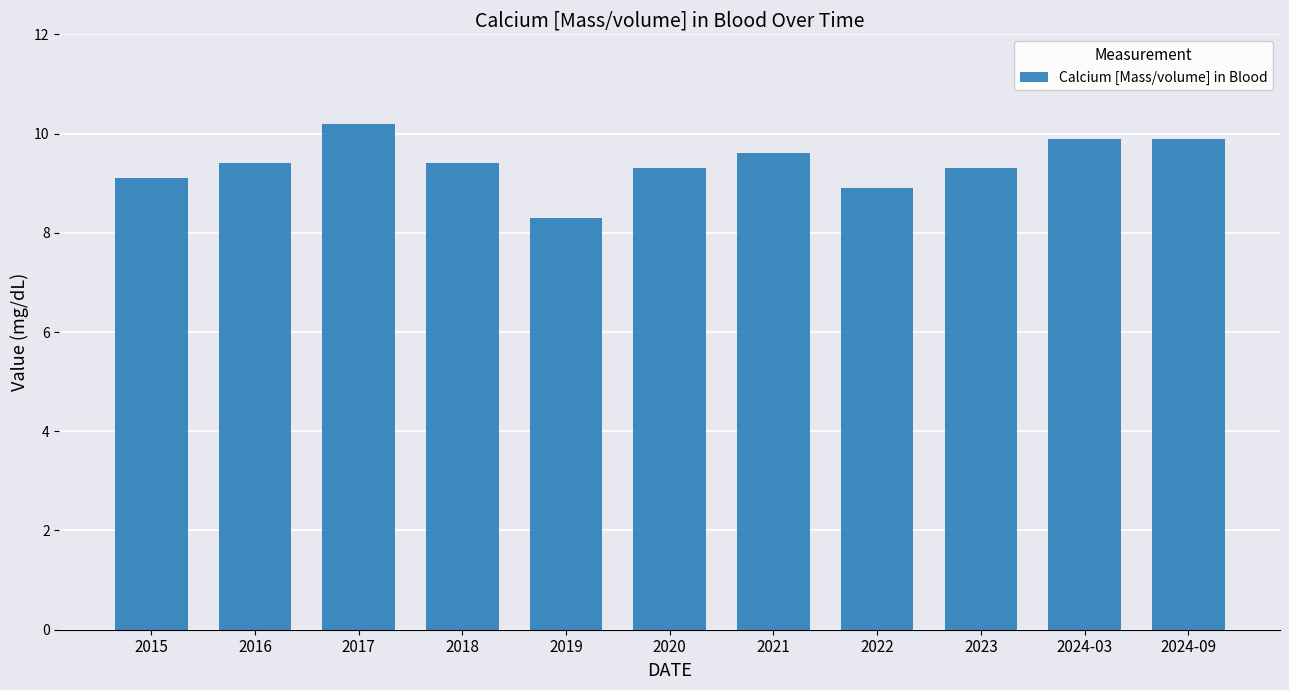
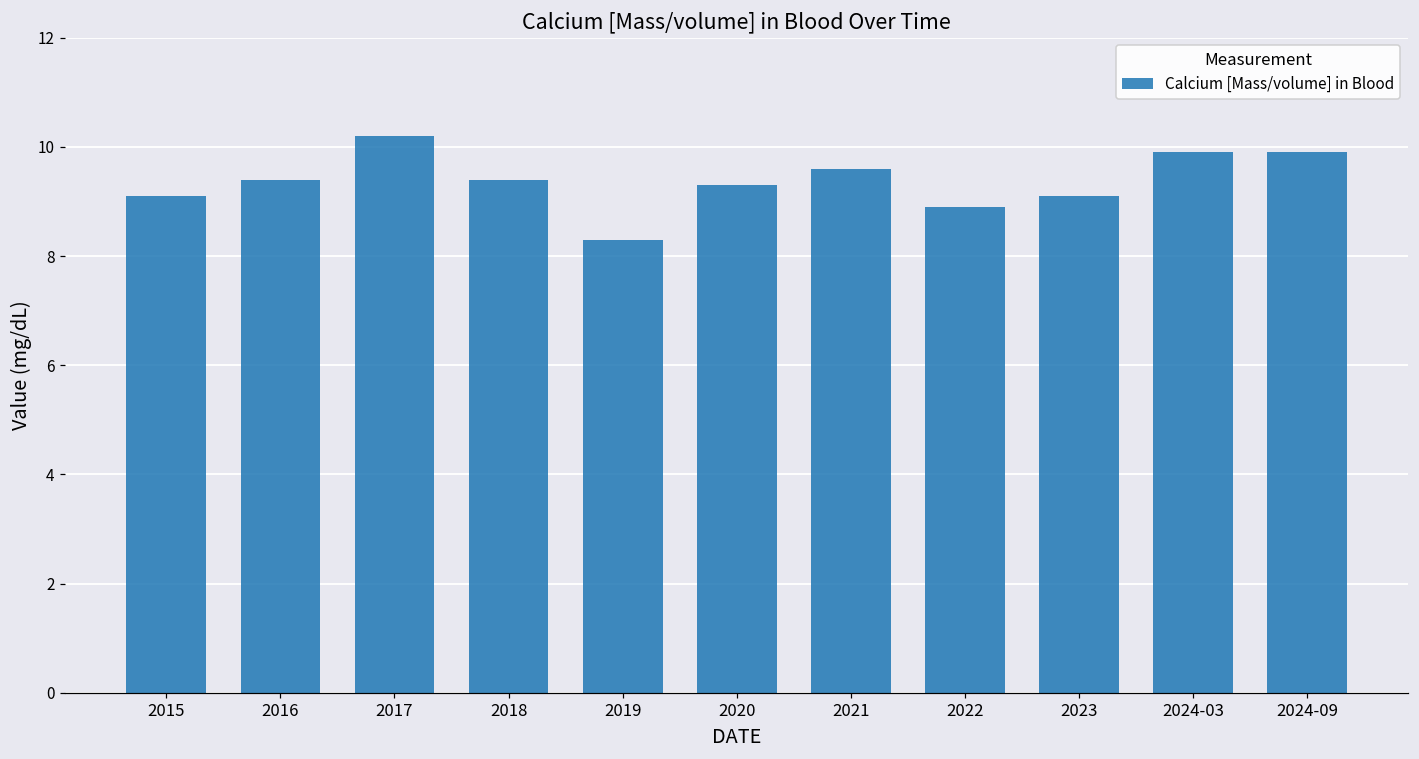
2023: 9.3 -> 9.1
